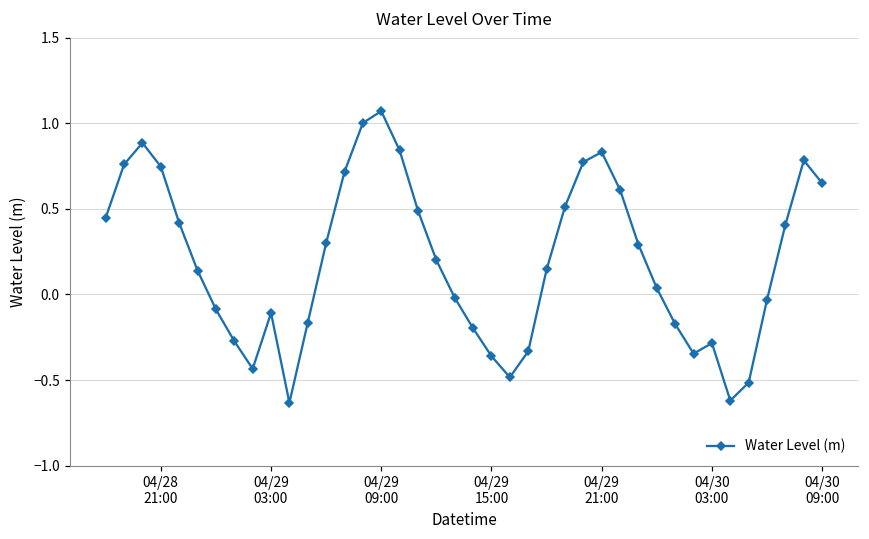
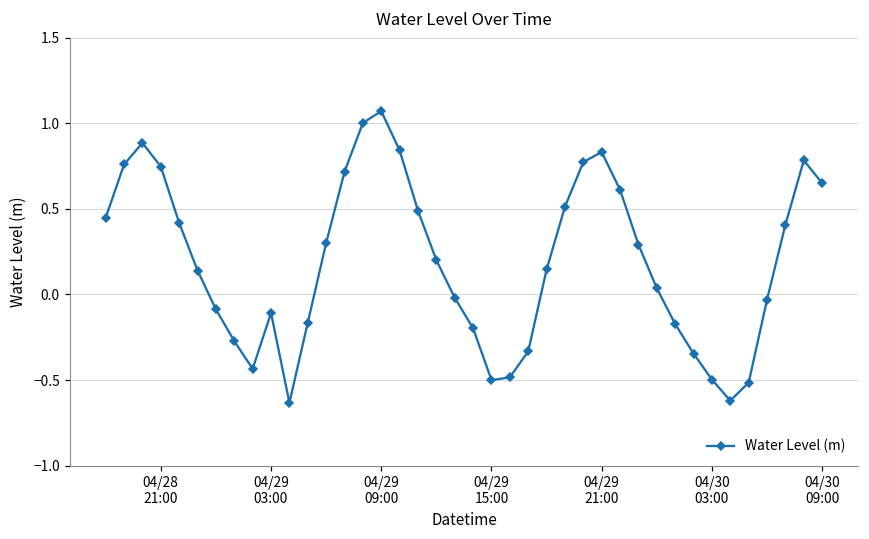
04/29 15:00: -0.36 -> -0.50
04/30 03:00: -0.28 -> -0.50
